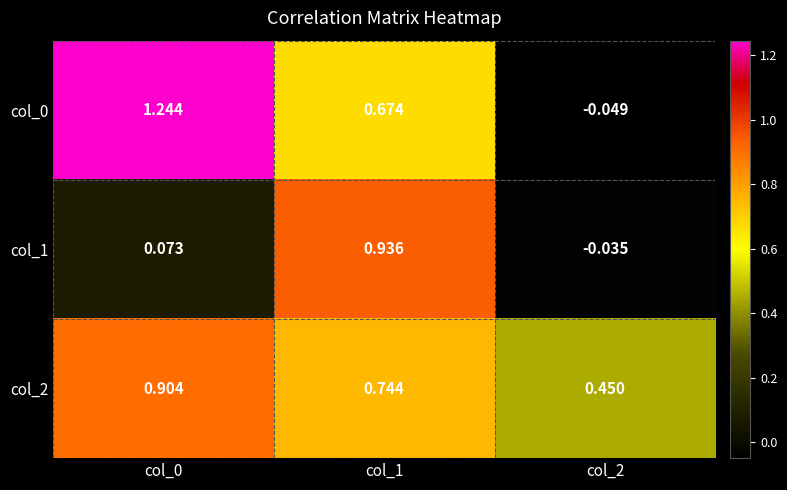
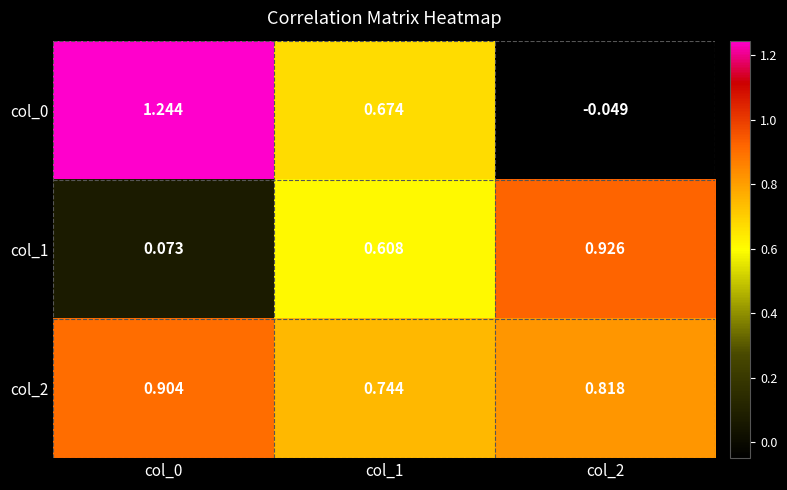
col_1, col_1: 0.936 -> 0.608
col_1, col_2: -0.035 -> 0.926
col_2, col_2: 0.450 -> 0.818
